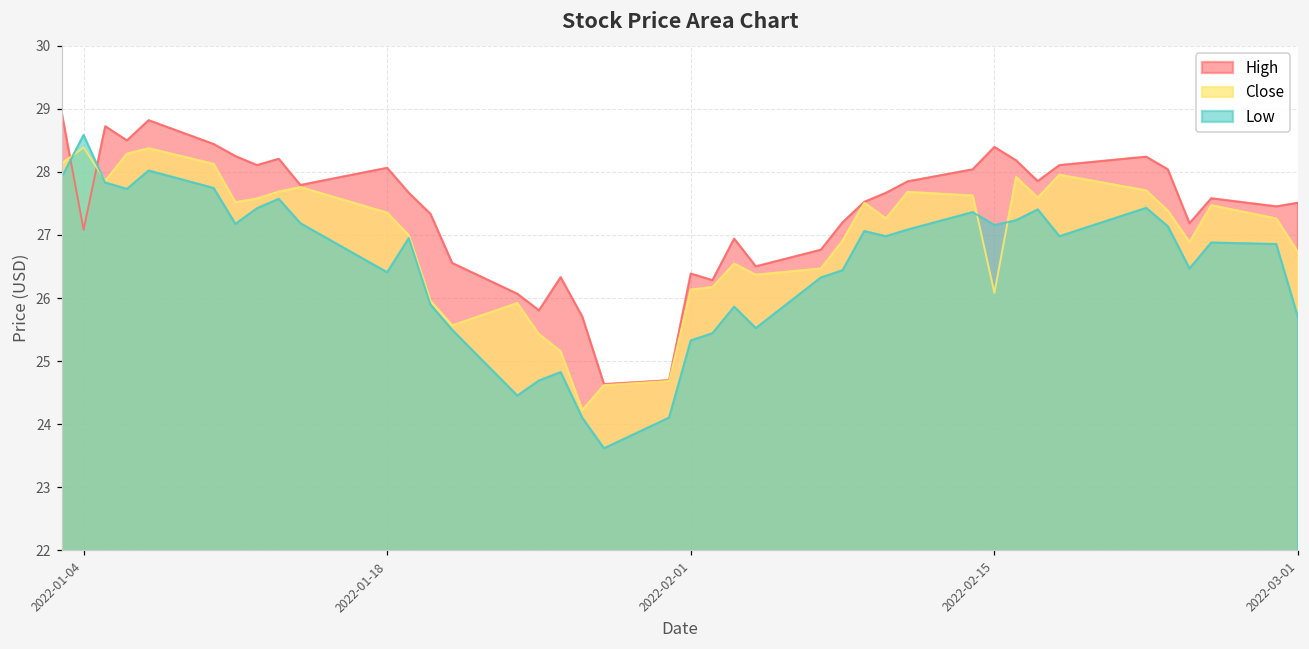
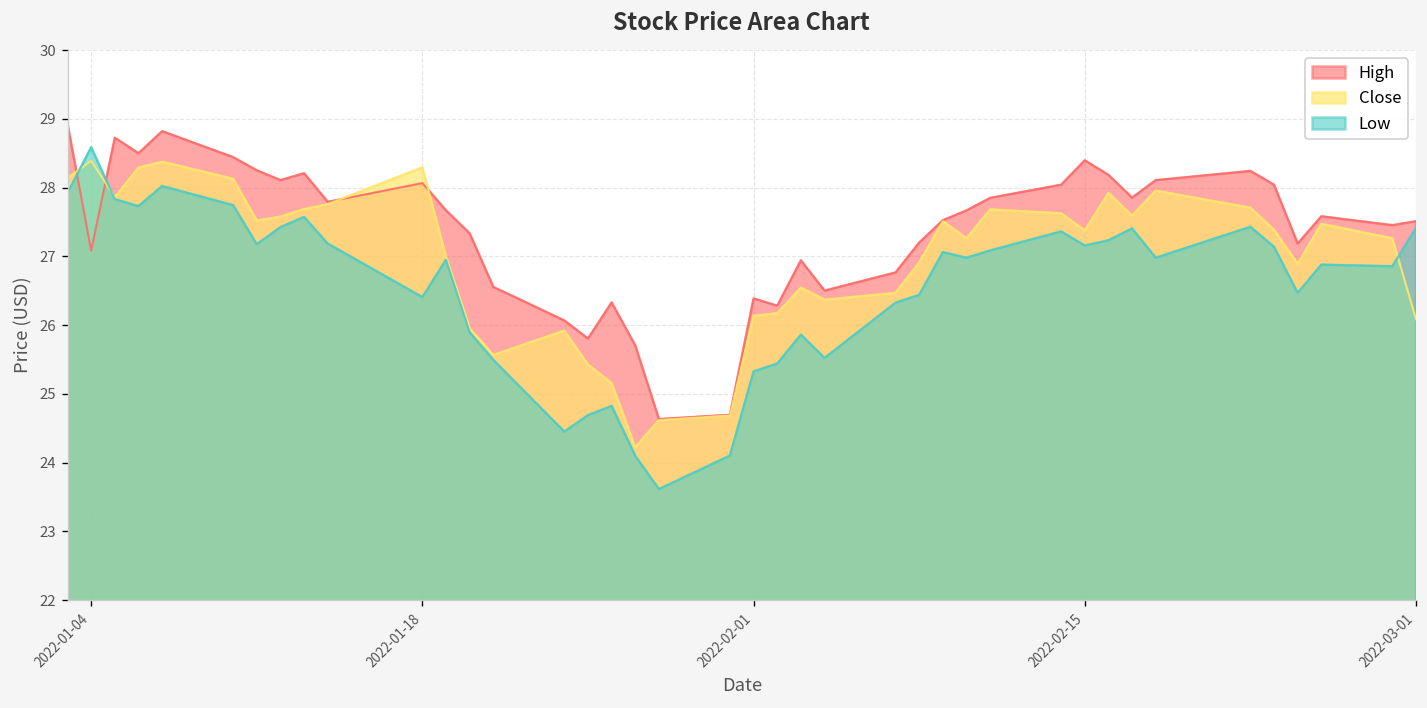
Close, 2022-01-18: 27.4 -> 28.3
Close, 2022-02-15: 26.1 -> 27.4
Close, 2022-03-01: 26.7 -> 26.1
Low, 2022-03-01: 25.7 -> 27.4
